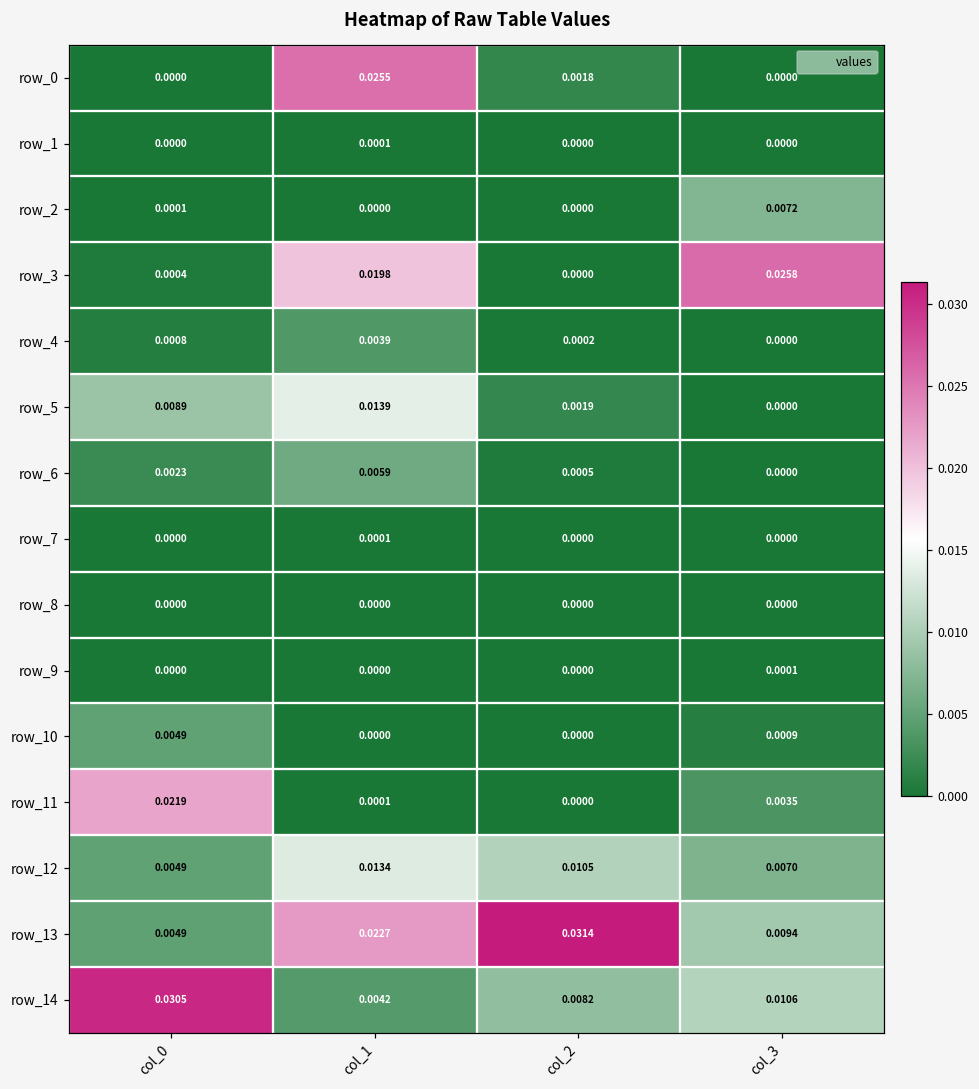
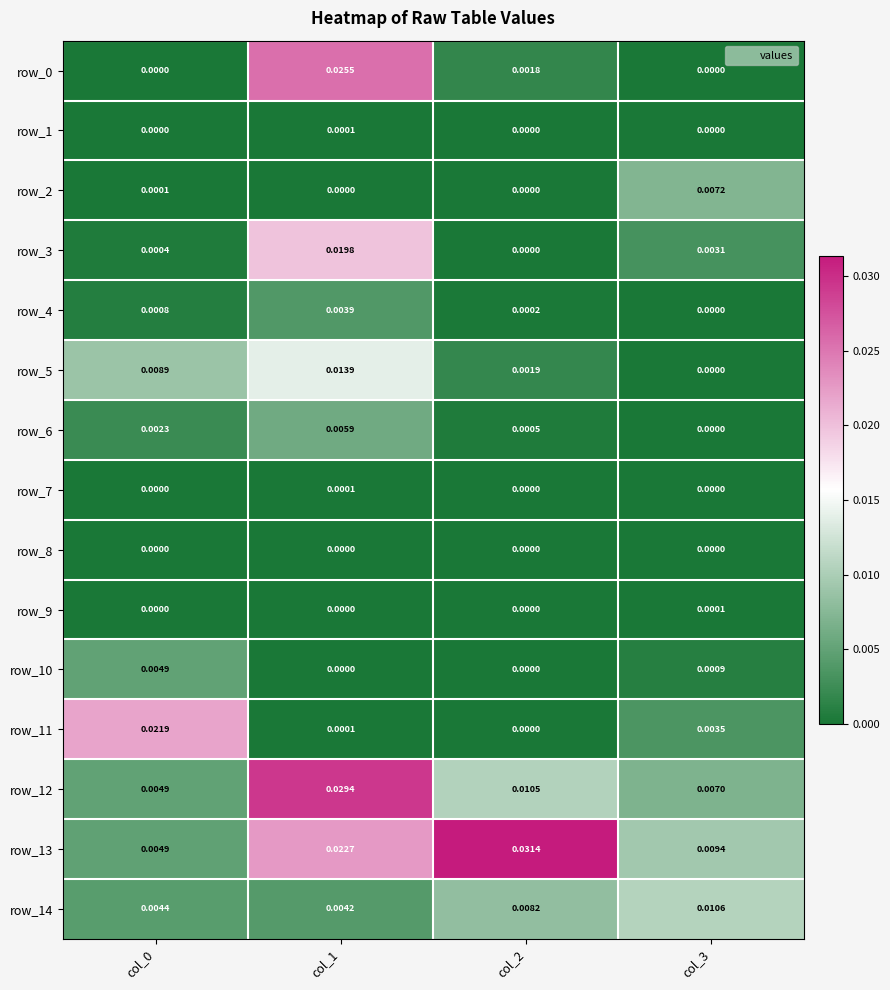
row_3, col_3: 0.0258 -> 0.0031
row_12, col_1: 0.0134 -> 0.0294
row_14, col_0: 0.0305 -> 0.0044
